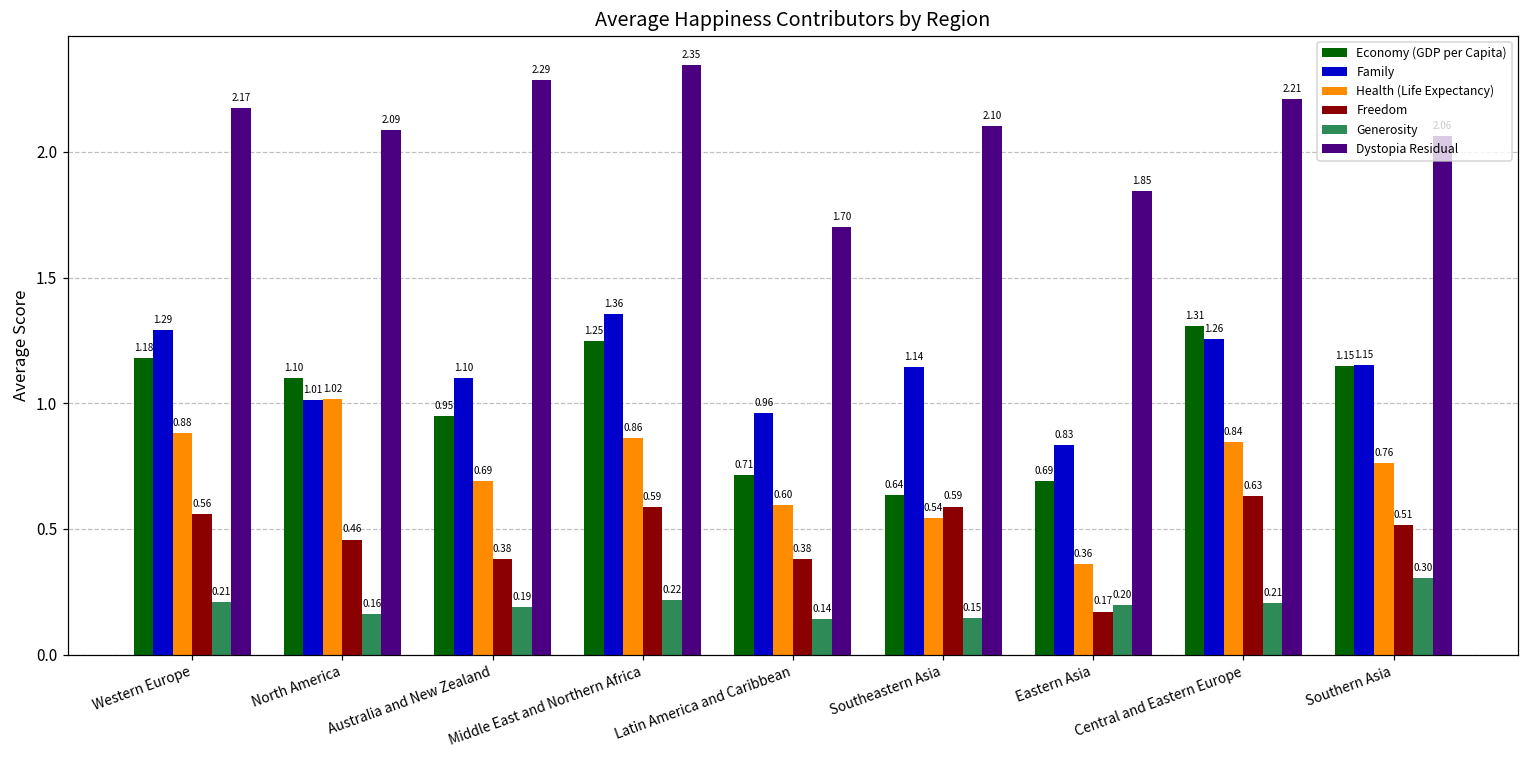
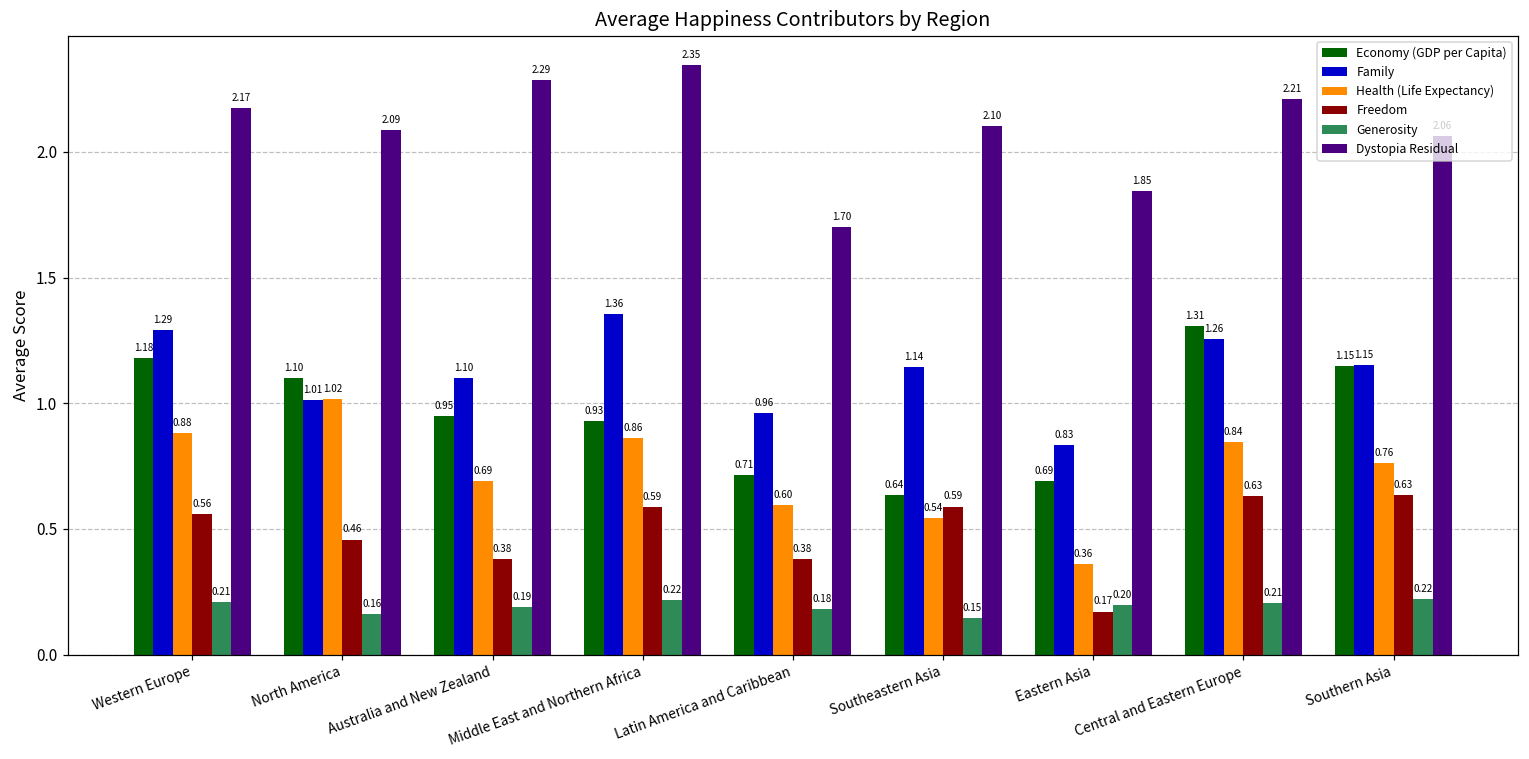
Economy (GDP per Capita), Middle East and Northern Africa: 1.25 -> 0.93
Generosity, Latin America and Caribbean: 0.14 -> 0.18
Freedom, Southern Asia: 0.51 -> 0.63
Generosity, Southern Asia: 0.30 -> 0.22
